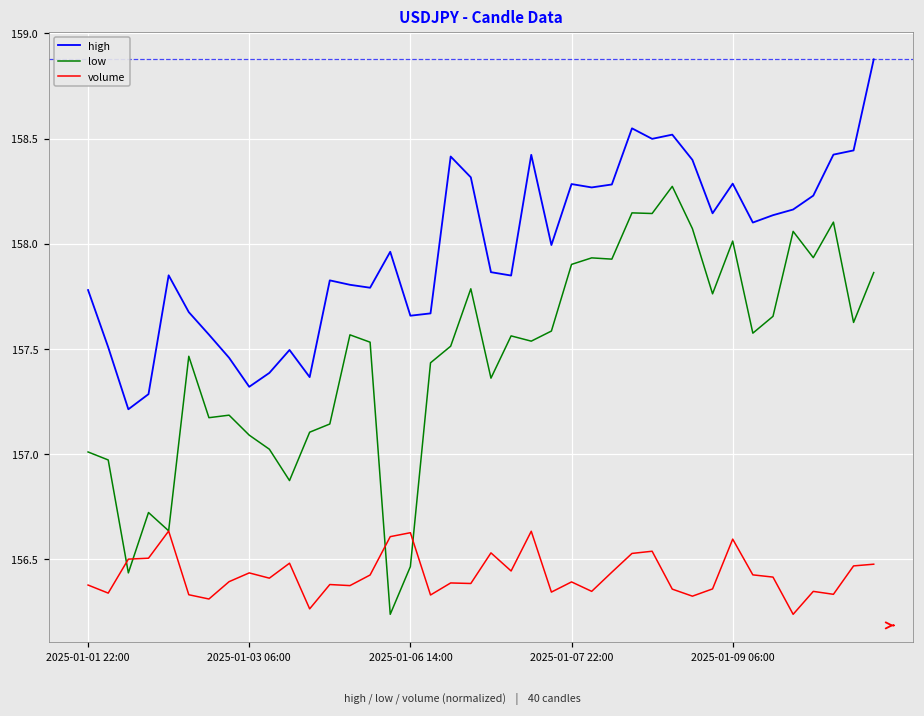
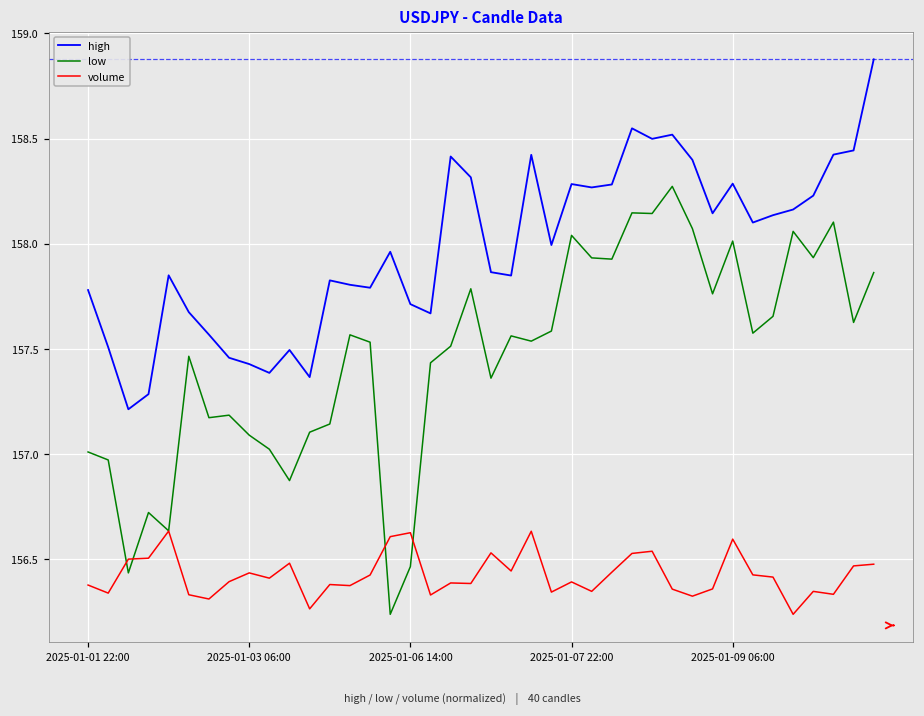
high, 2025-01-03 06:00: 157.32 -> 157.43
high, 2025-01-06 14:00: 157.66 -> 157.71
low, 2025-01-07 22:00: 157.90 -> 158.04
